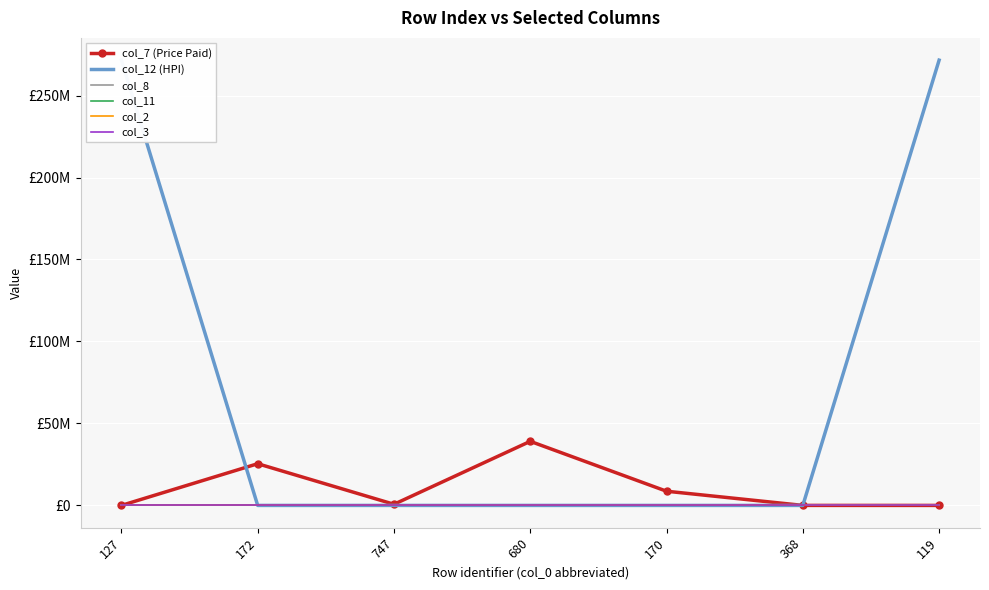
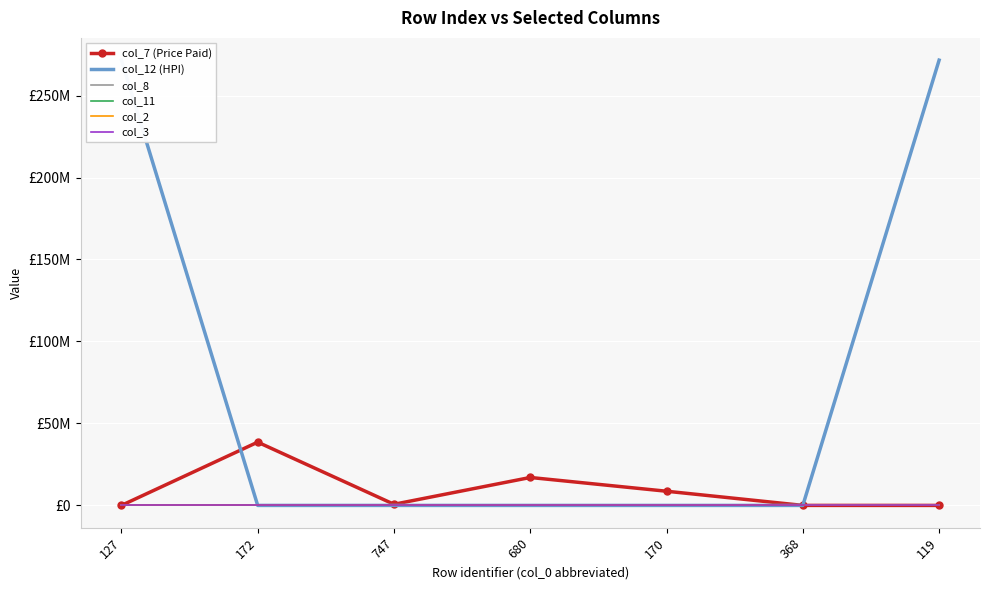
col_7 (Price Paid), 172: £25000000 -> £39000000
col_7 (Price Paid), 680: £39000000 -> £17000000
